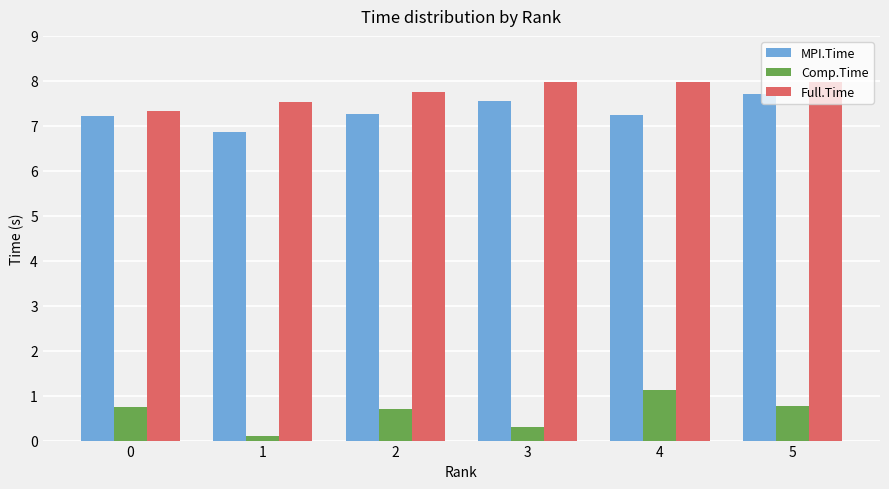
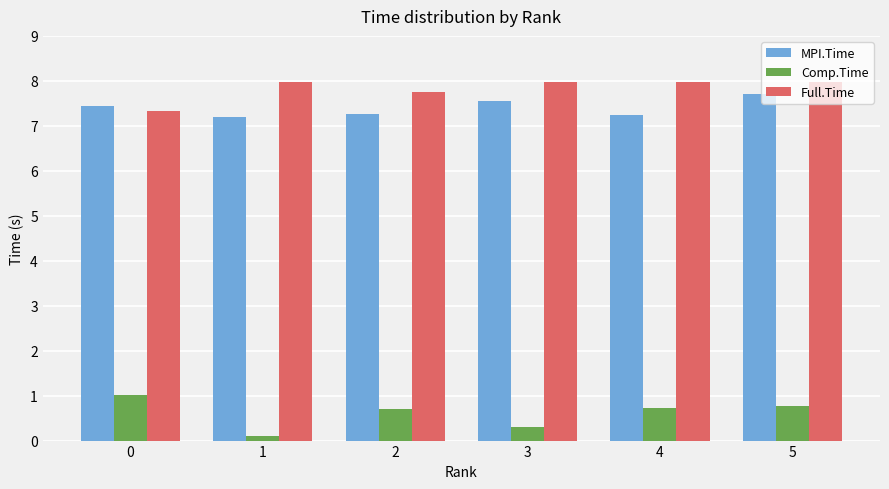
MPI.Time, 0: 7.2 -> 7.4
Comp.Time, 0: 0.7 -> 1.0
MPI.Time, 1: 6.9 -> 7.2
Full.Time, 1: 7.5 -> 8.0
Comp.Time, 4: 1.1 -> 0.7
